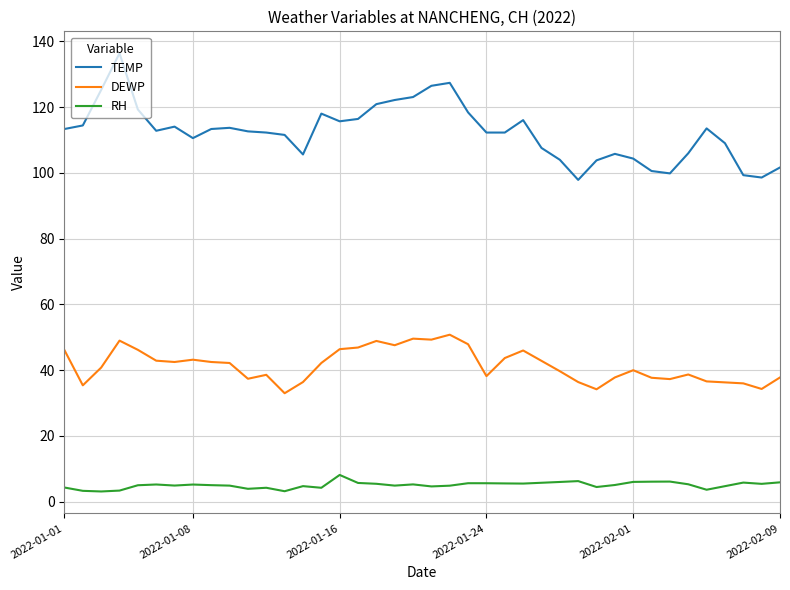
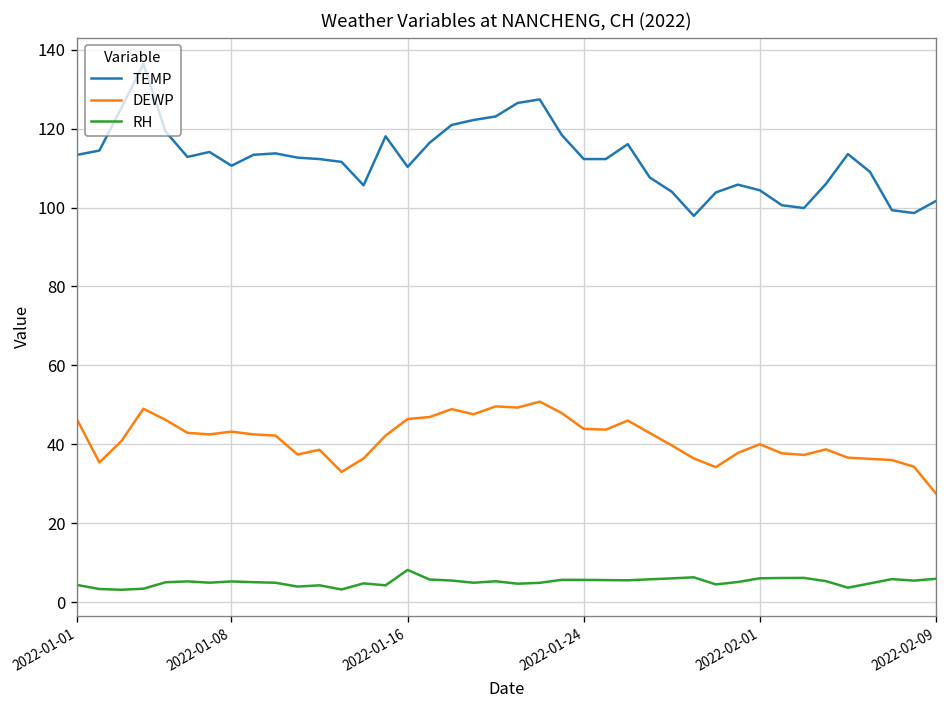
TEMP, 2022-01-16: 116 -> 110
DEWP, 2022-01-24: 38 -> 44
DEWP, 2022-02-09: 38 -> 28
